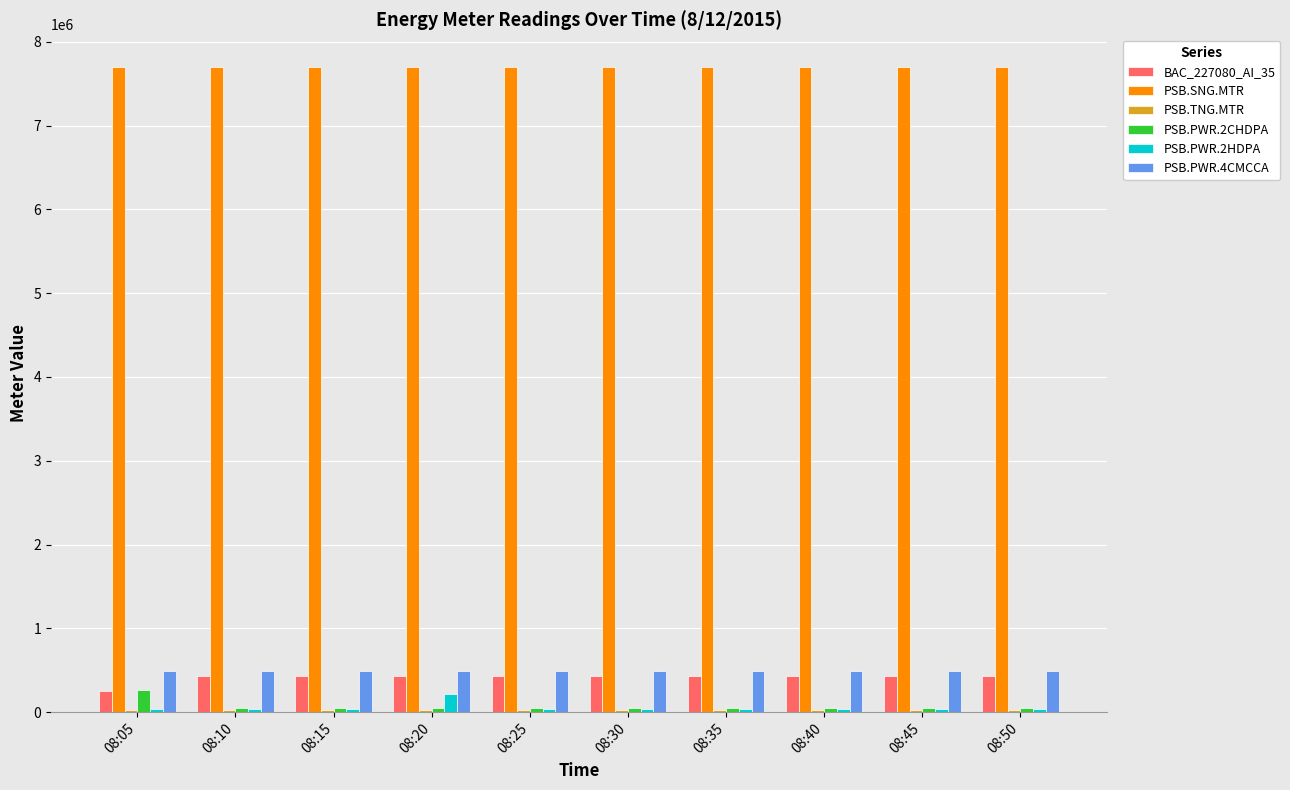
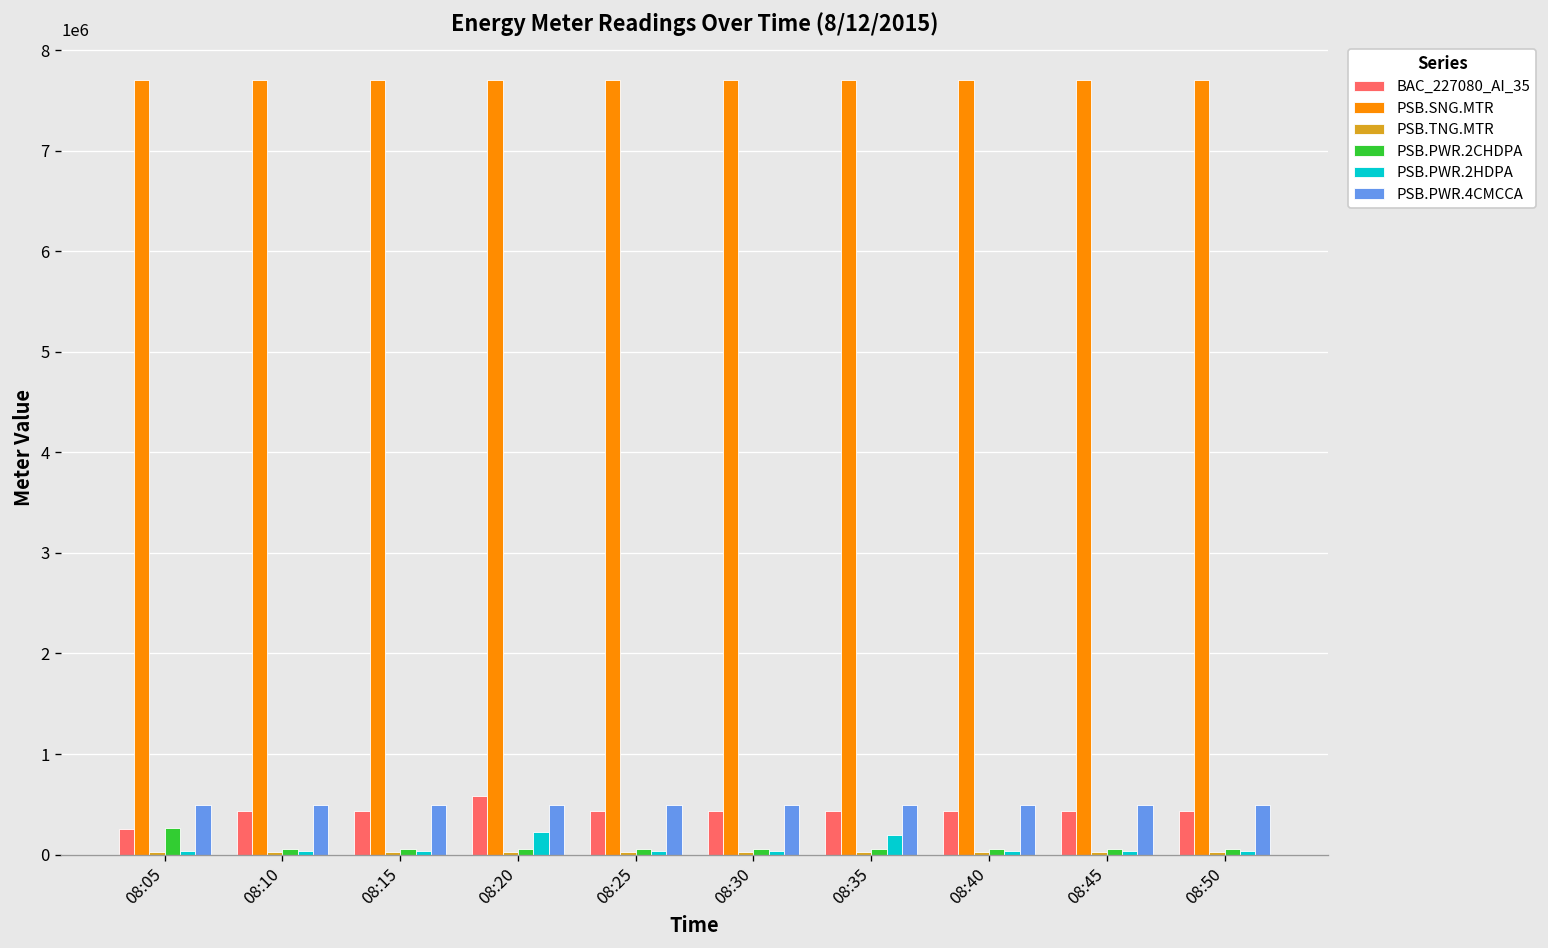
BAC_227080_AI_35, 08:20: 400000 -> 600000
PSB.PWR.2HDPA, 08:35: 0 -> 200000
